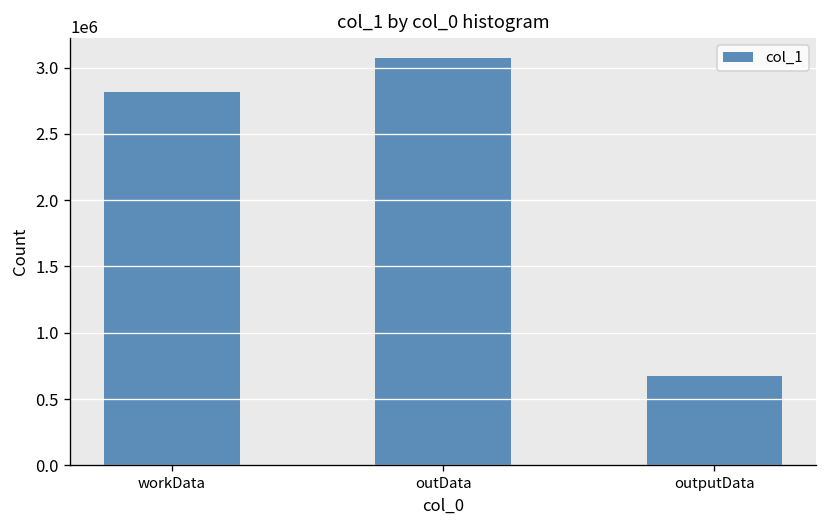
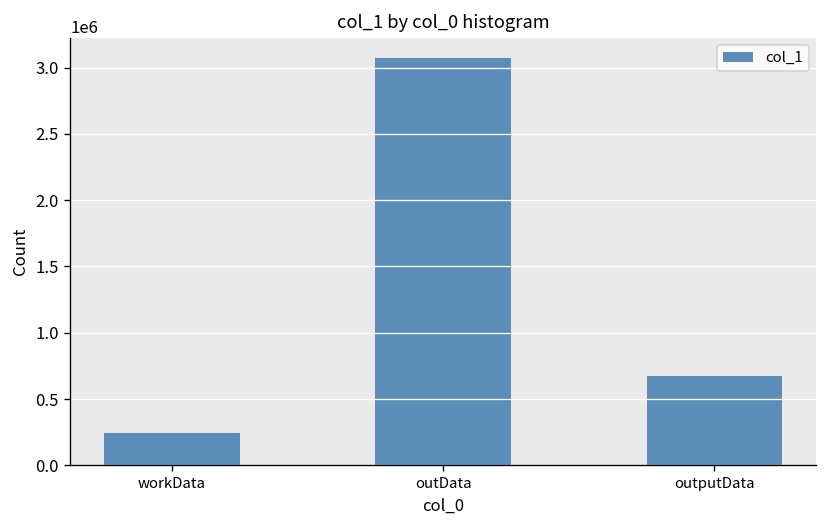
workData: 2820000 -> 250000
